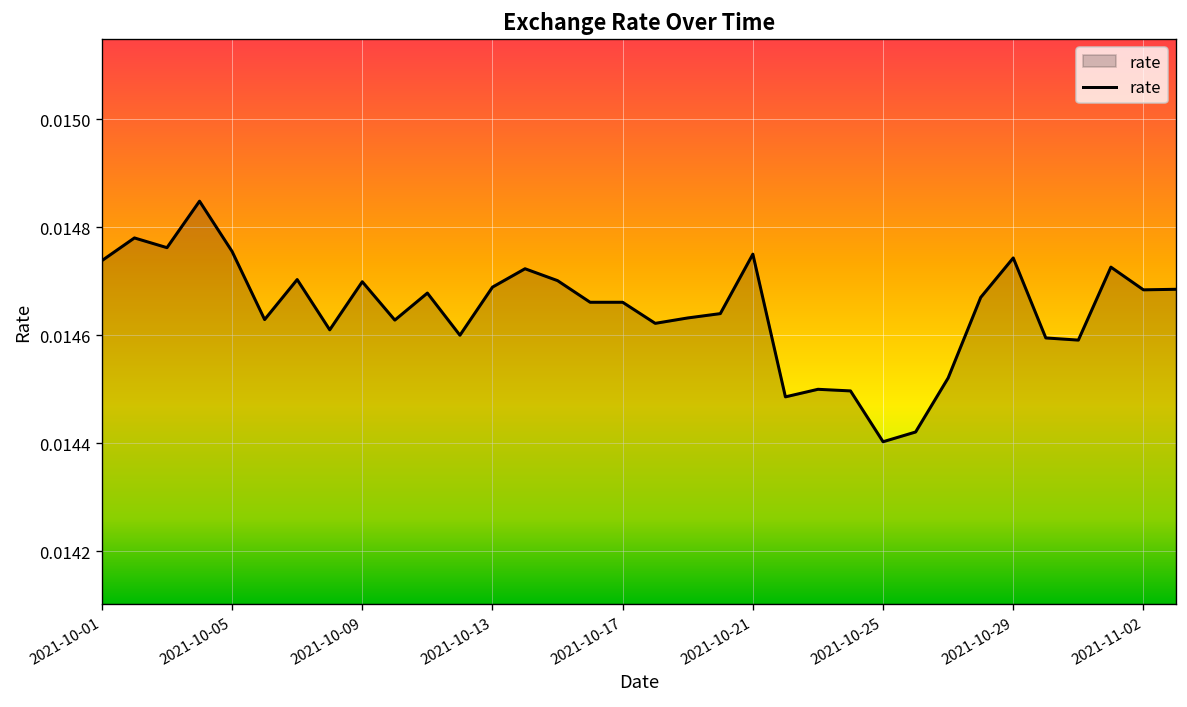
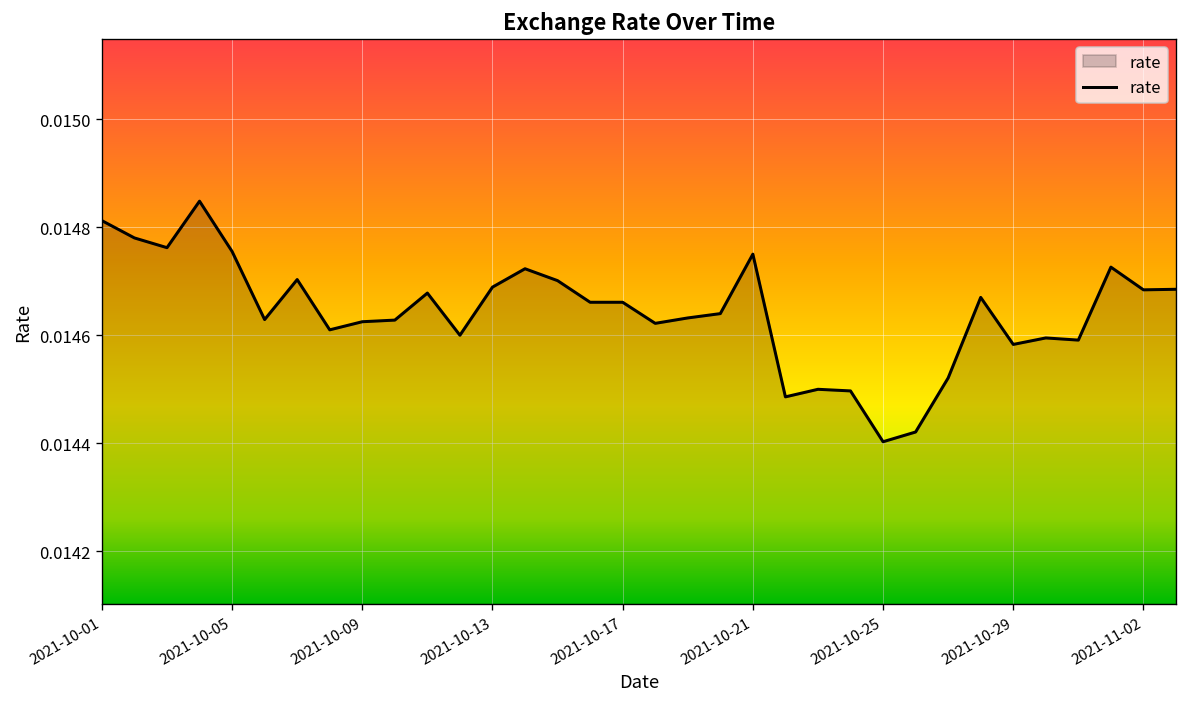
2021-10-01: 0.01474 -> 0.01481
2021-10-09: 0.01470 -> 0.01463
2021-10-29: 0.01474 -> 0.01458
